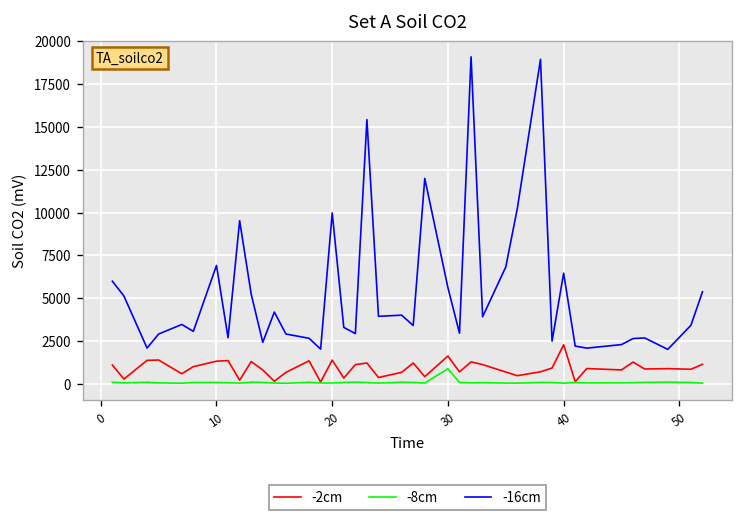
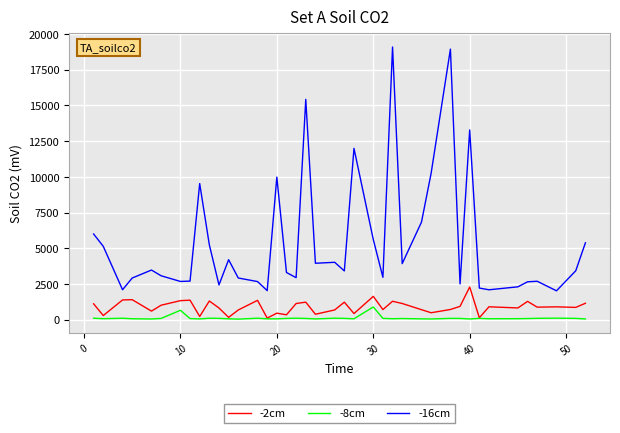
-8cm, 10: 100 -> 600
-16cm, 10: 6900 -> 2700
-2cm, 20: 1400 -> 400
-16cm, 40: 6500 -> 13300
